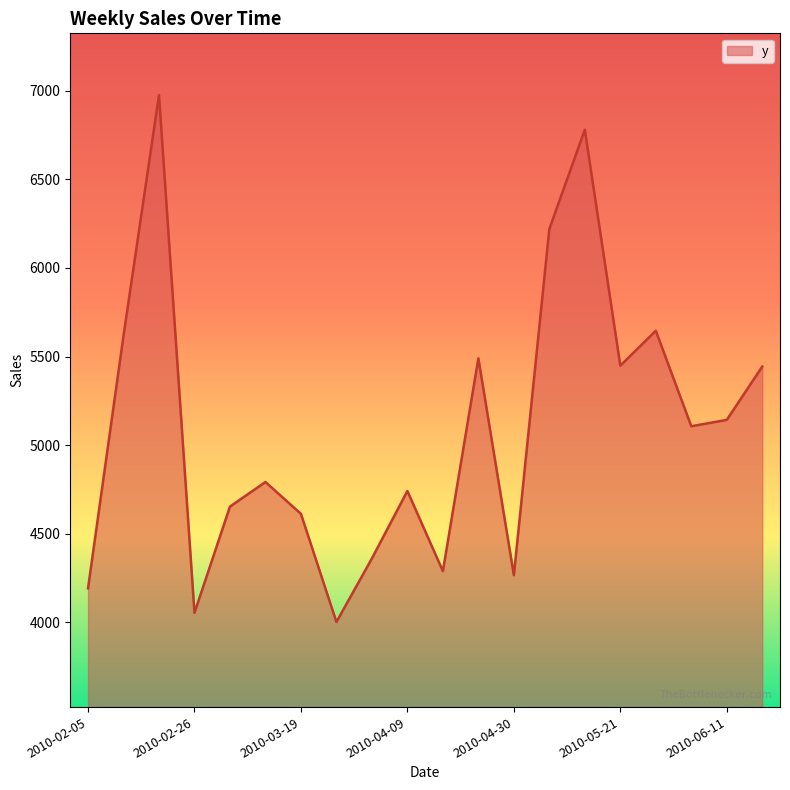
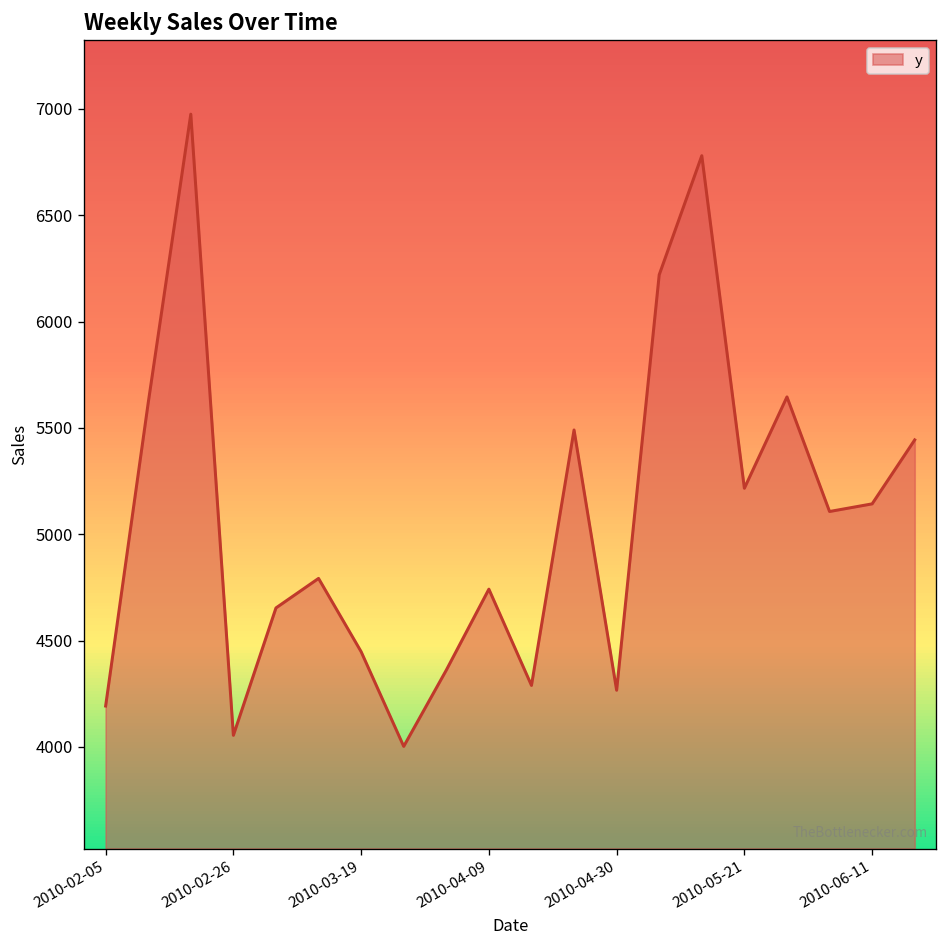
2010-03-19: 4610 -> 4450
2010-05-21: 5450 -> 5220
